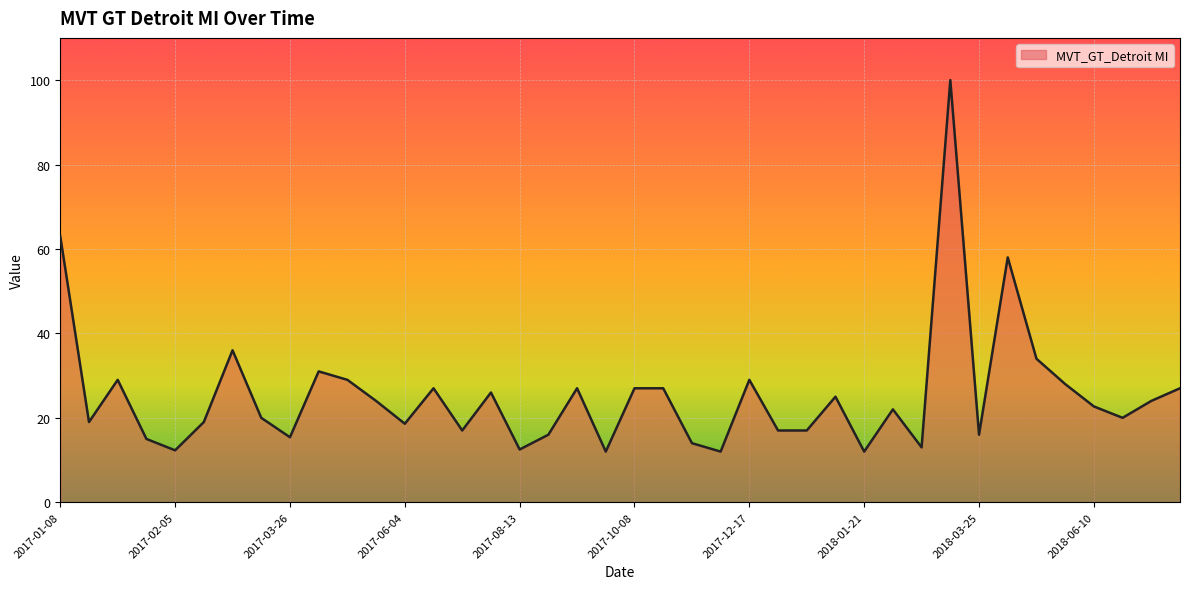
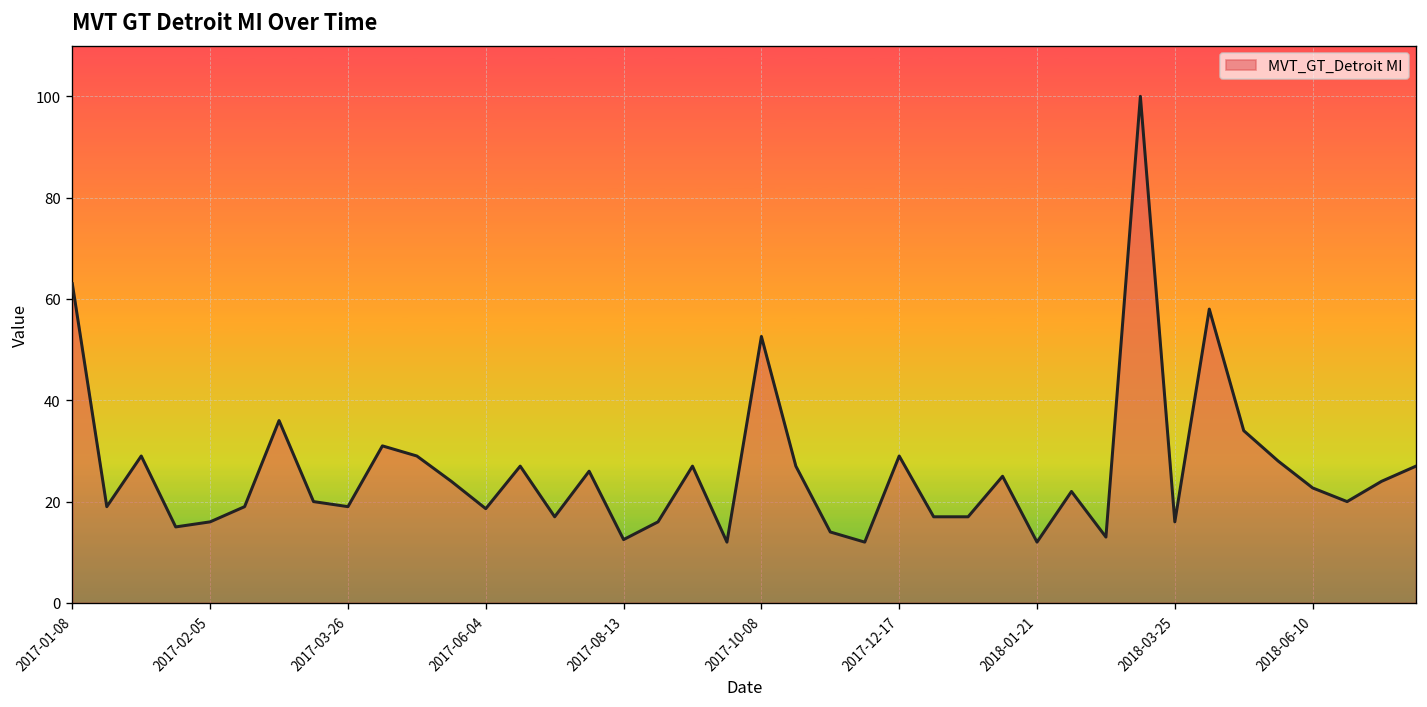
2017-02-05: 12 -> 16
2017-03-26: 15 -> 19
2017-10-08: 27 -> 53
